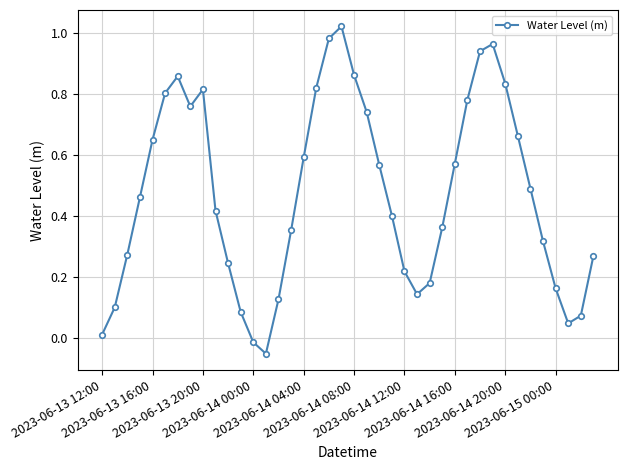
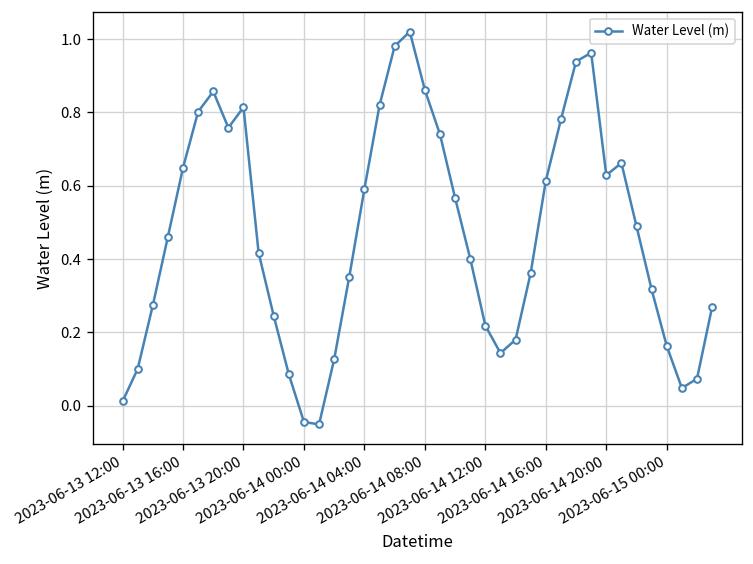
2023-06-14 00:00: -0.01 -> -0.04
2023-06-14 16:00: 0.57 -> 0.61
2023-06-14 20:00: 0.83 -> 0.63
